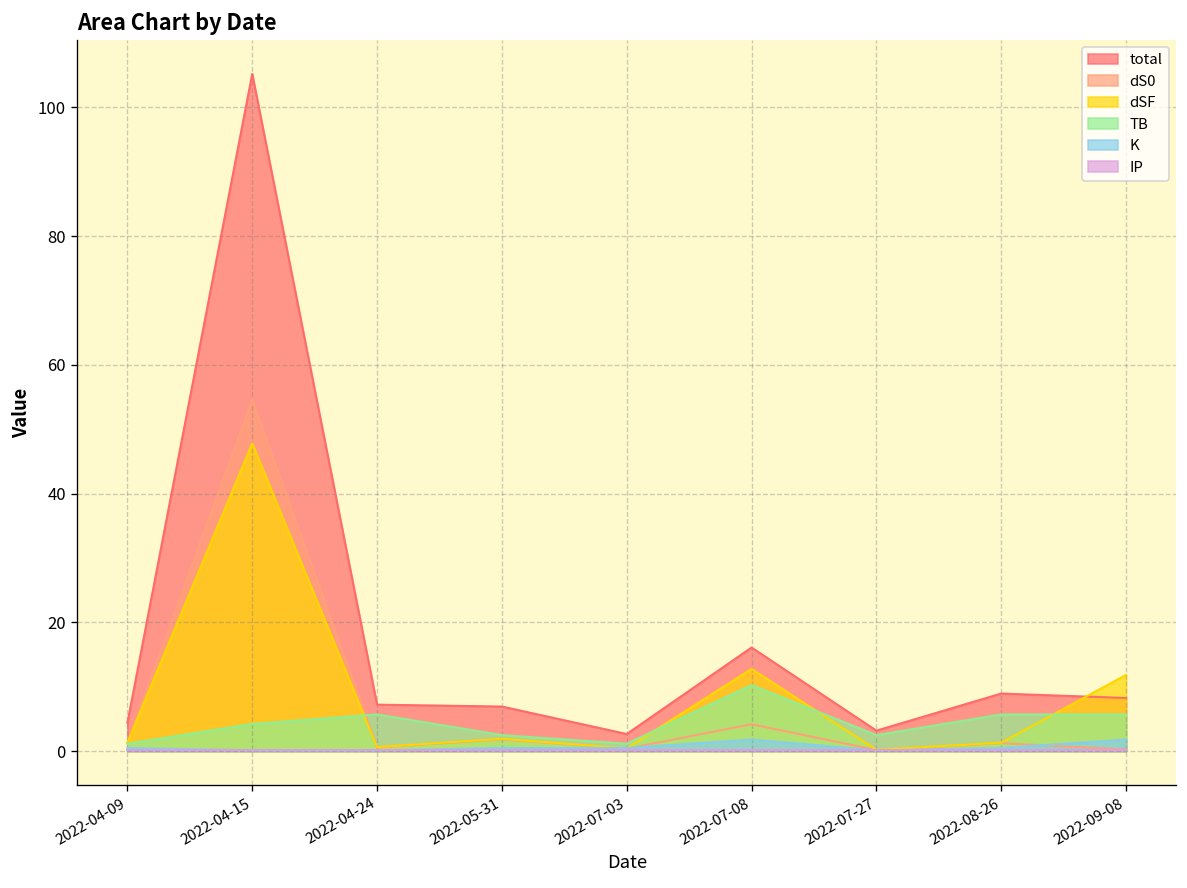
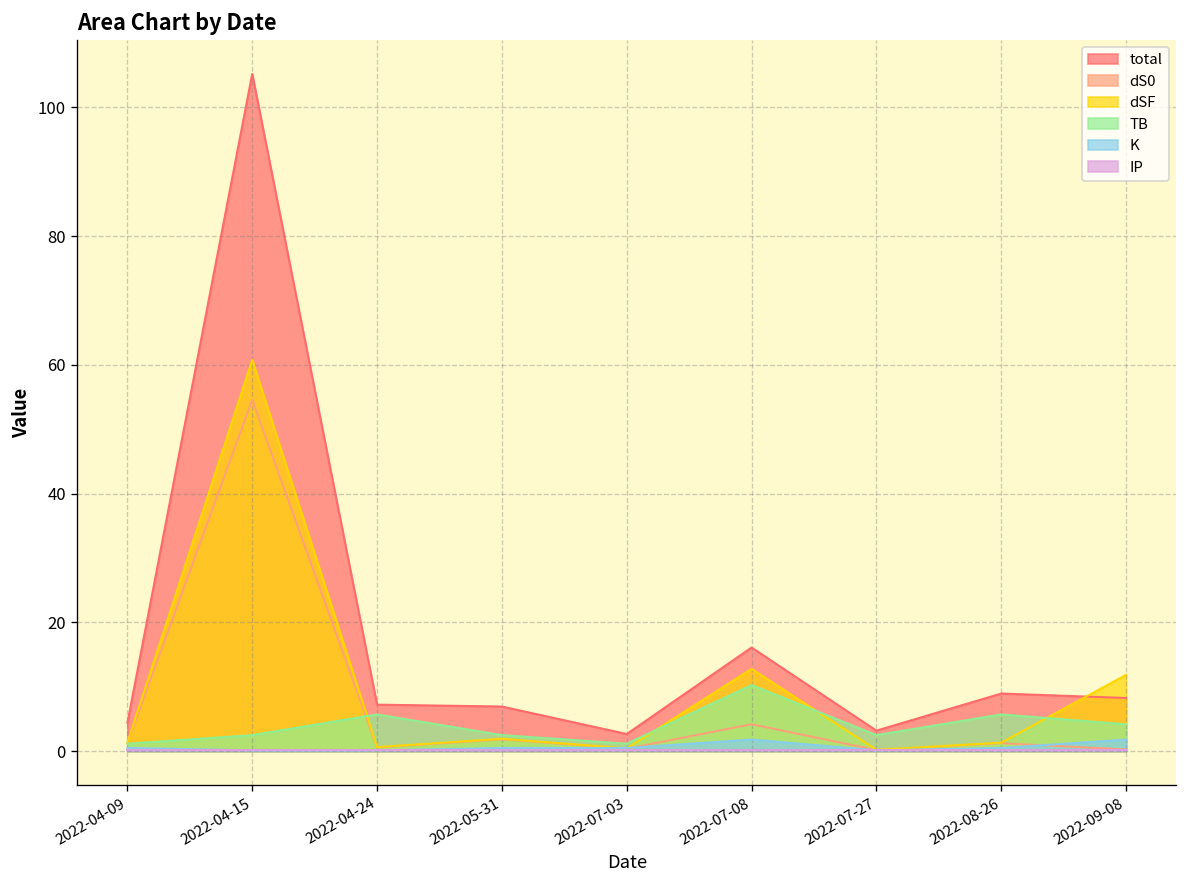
dSF, 2022-04-15: 48 -> 61
TB, 2022-04-15: 4 -> 2
TB, 2022-09-08: 6 -> 4
